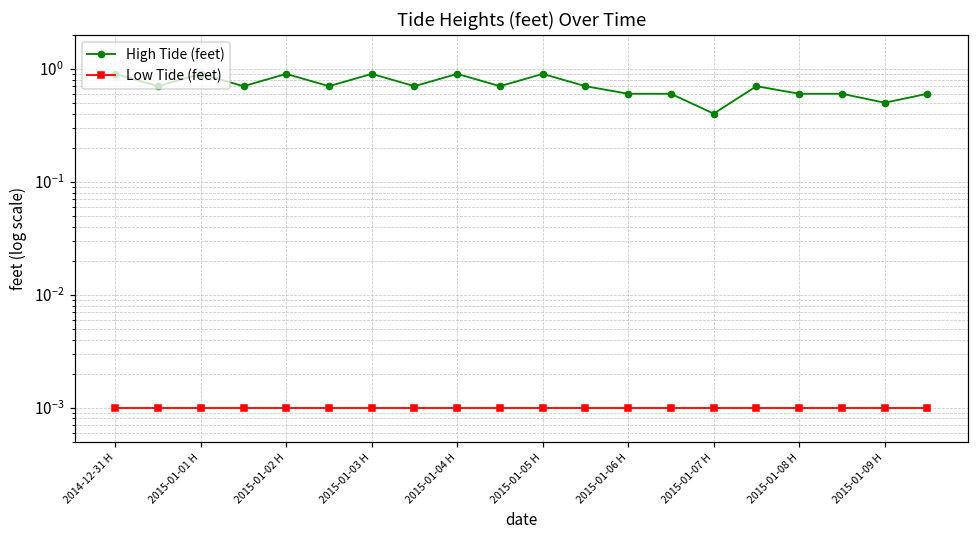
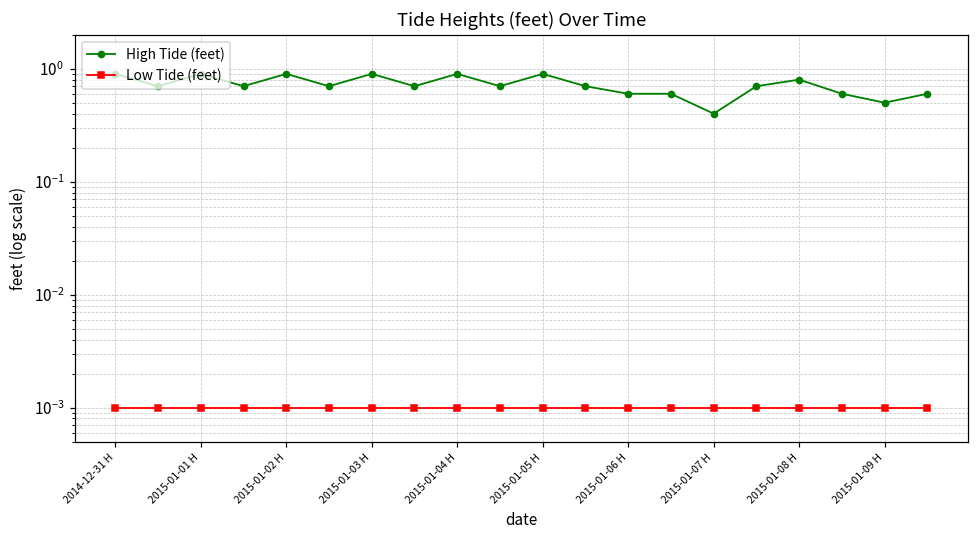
High Tide (feet), 2015-01-08 H: 0.6 -> 0.8
